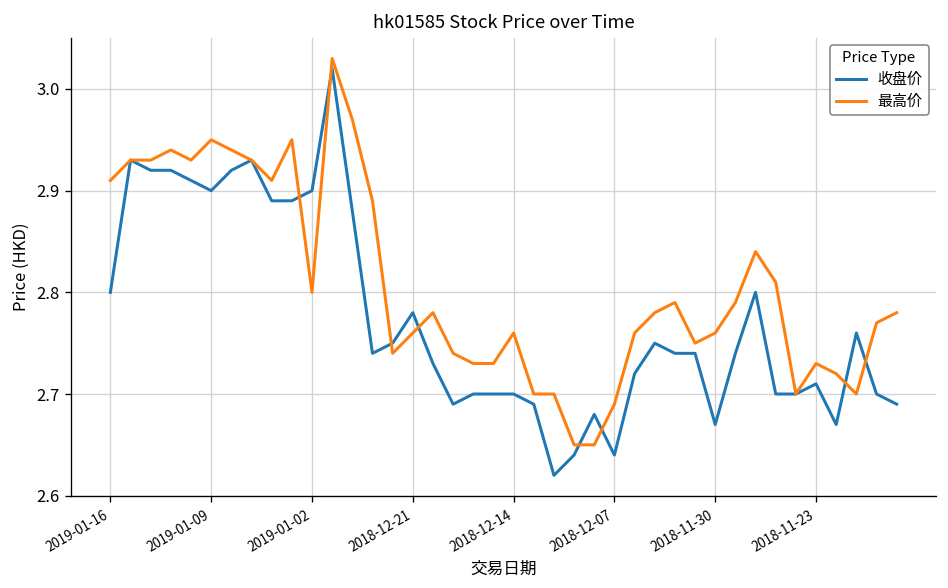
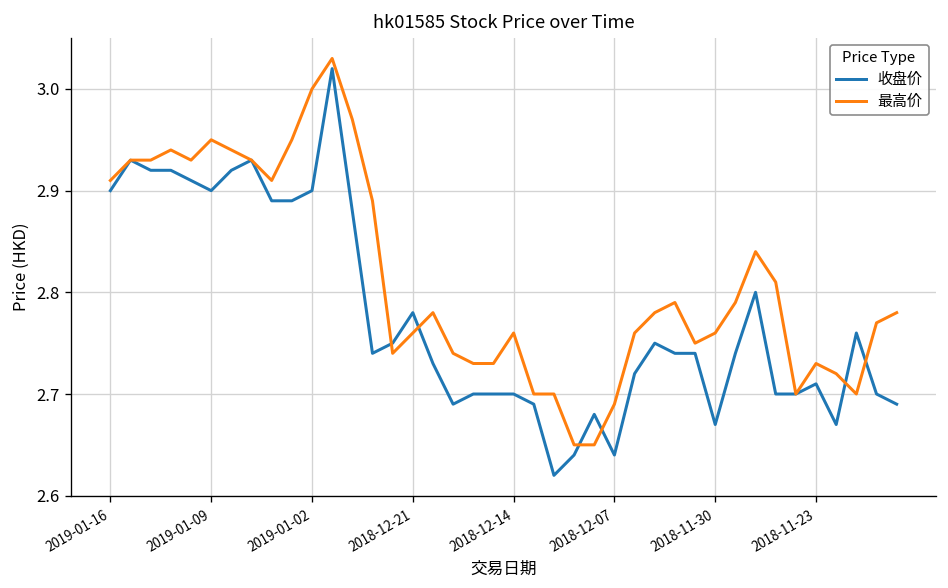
收盘价, 2019-01-16: 2.8 -> 2.9
最高价, 2019-01-02: 2.8 -> 3.0
